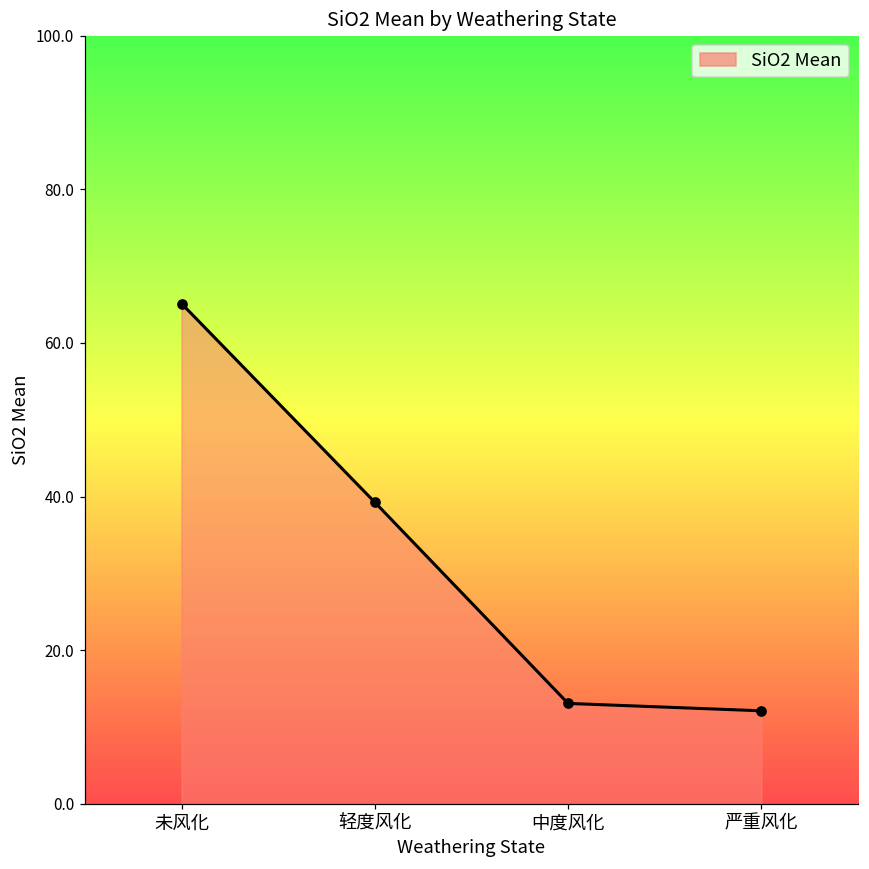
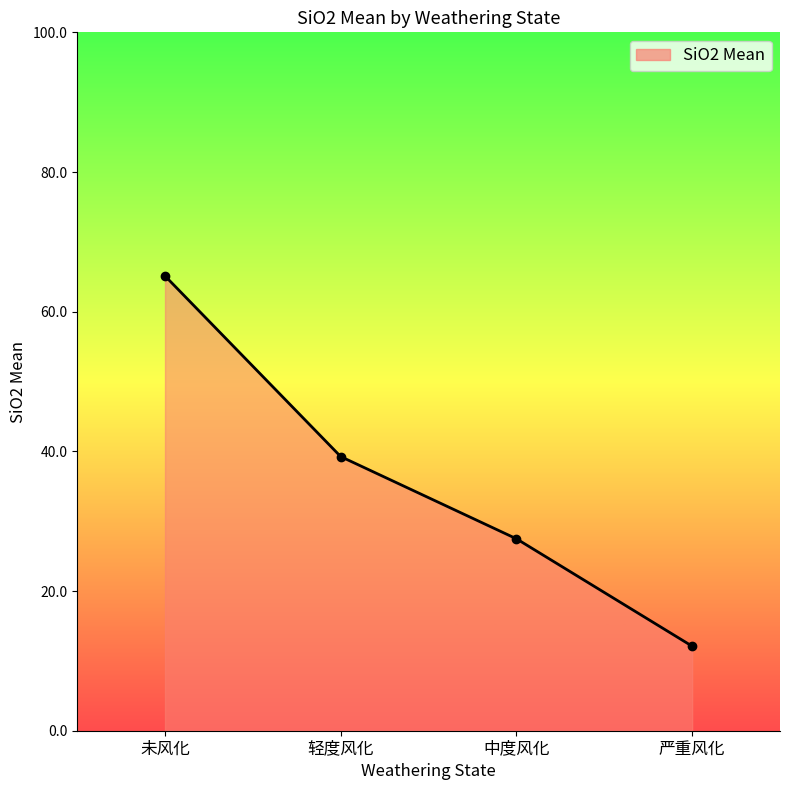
中度风化: 13 -> 27
